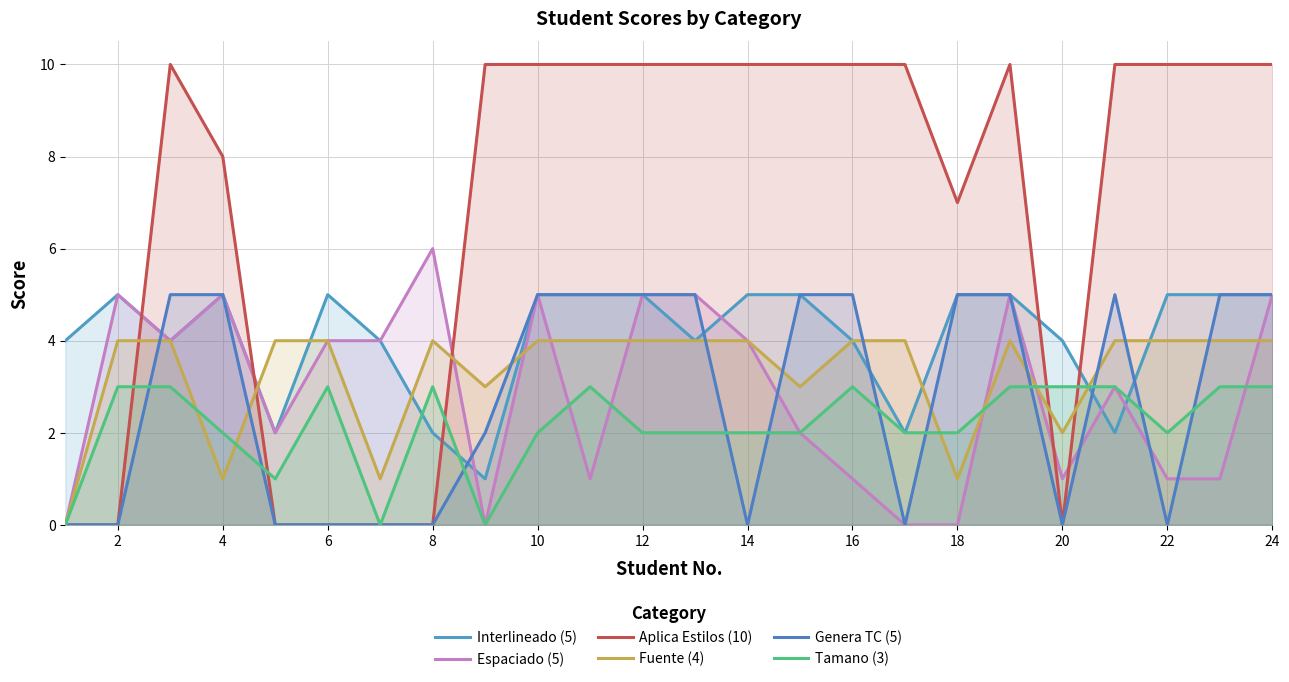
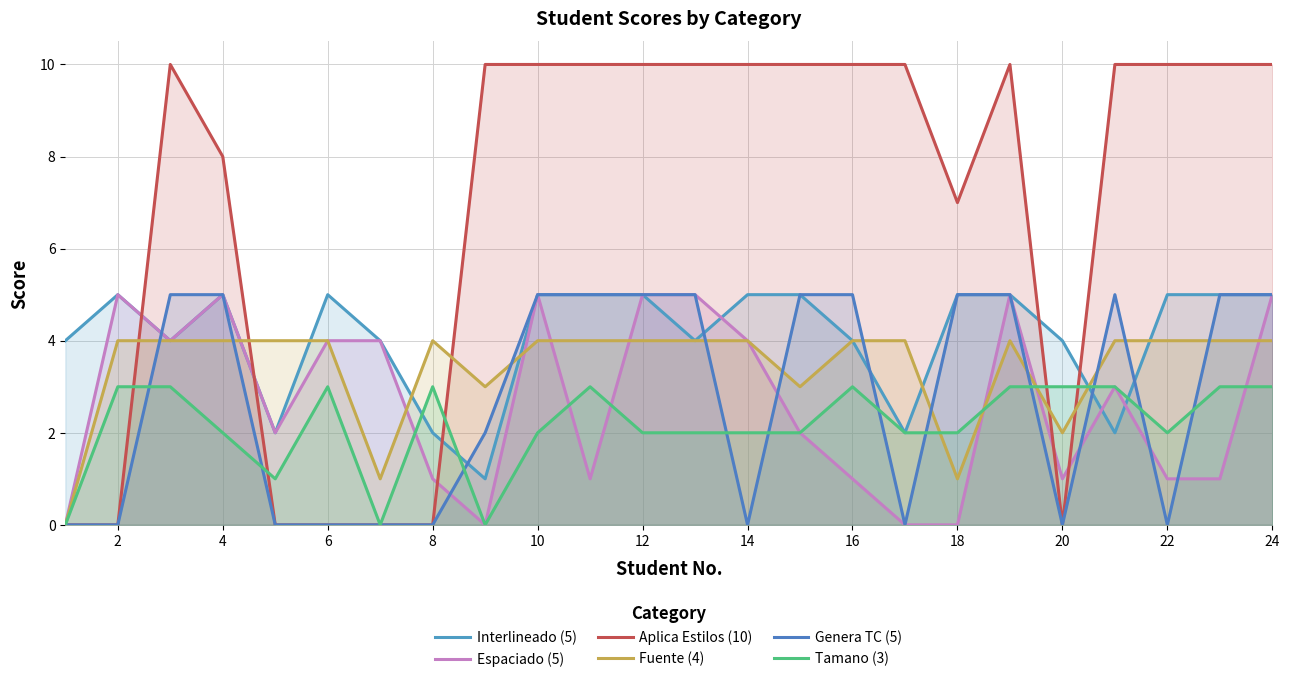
Fuente (4), 4: 1 -> 4
Espaciado (5), 8: 6 -> 1
